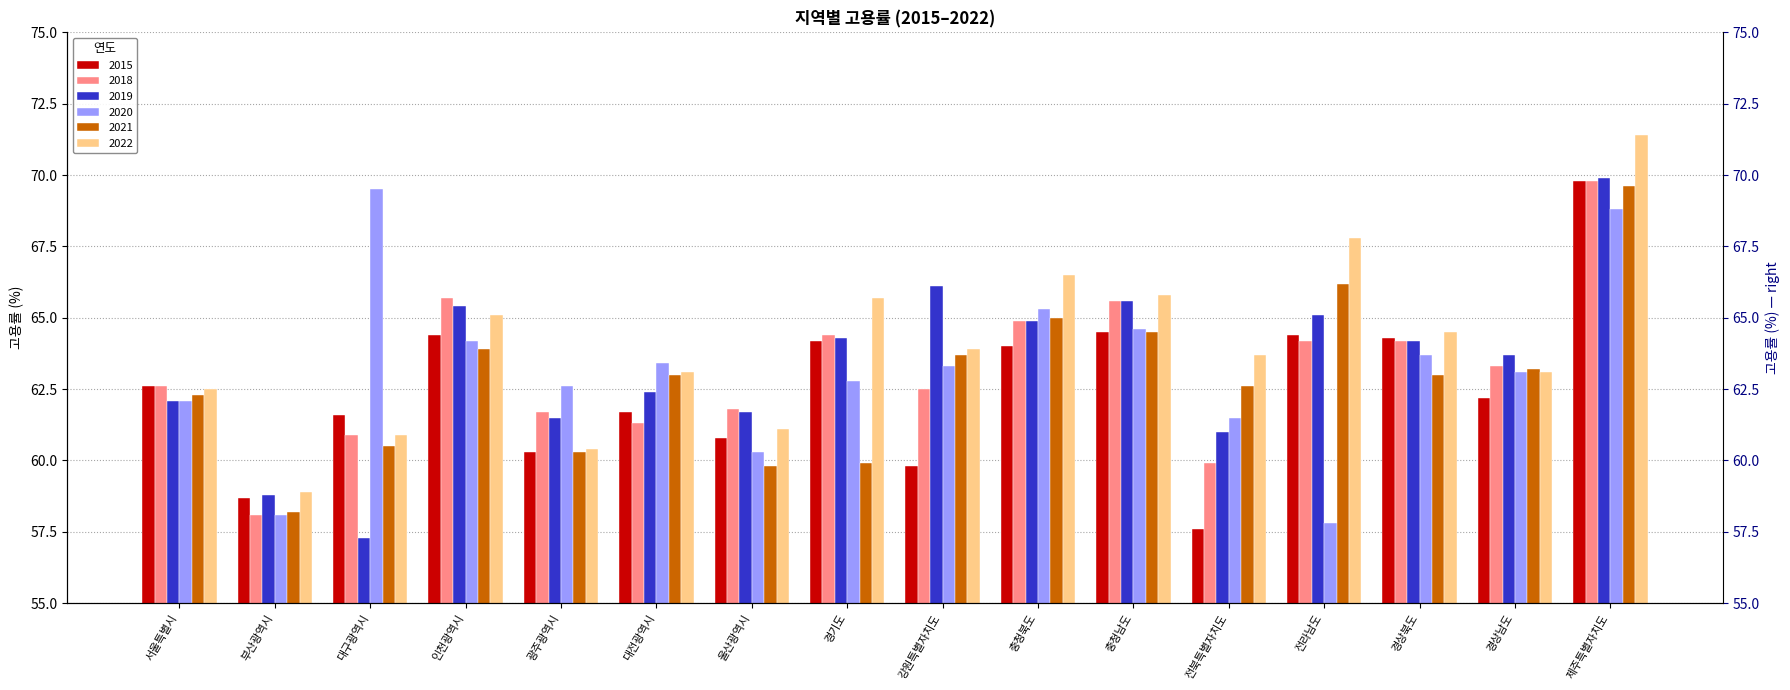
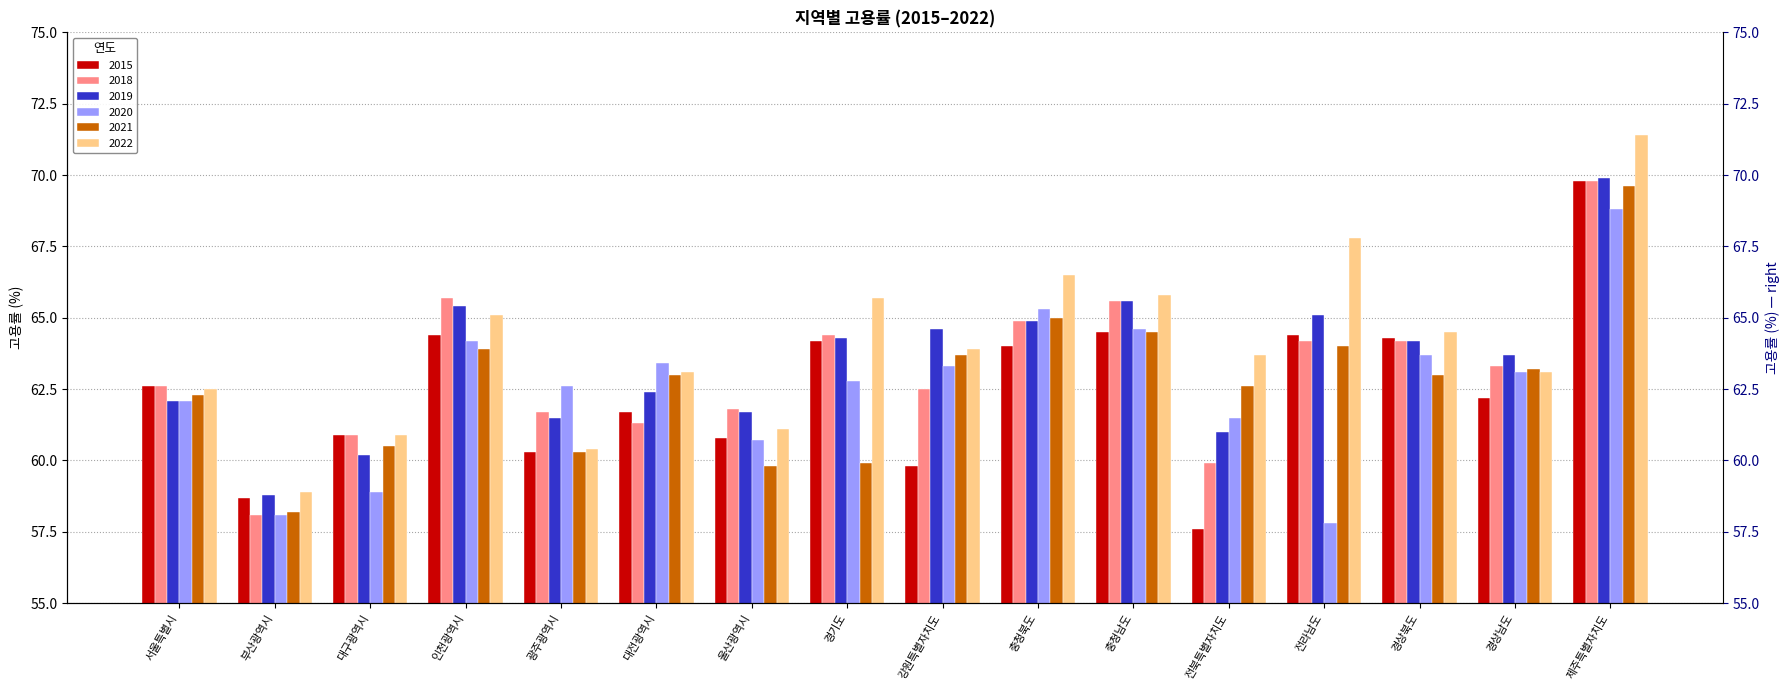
2015, 대구광역시: 61.6 -> 60.9
2019, 대구광역시: 57.3 -> 60.2
2020, 대구광역시: 69.5 -> 58.9
2020, 울산광역시: 60.3 -> 60.7
2019, 강원특별자치도: 66.1 -> 64.6
2021, 전라남도: 66.2 -> 64.0
